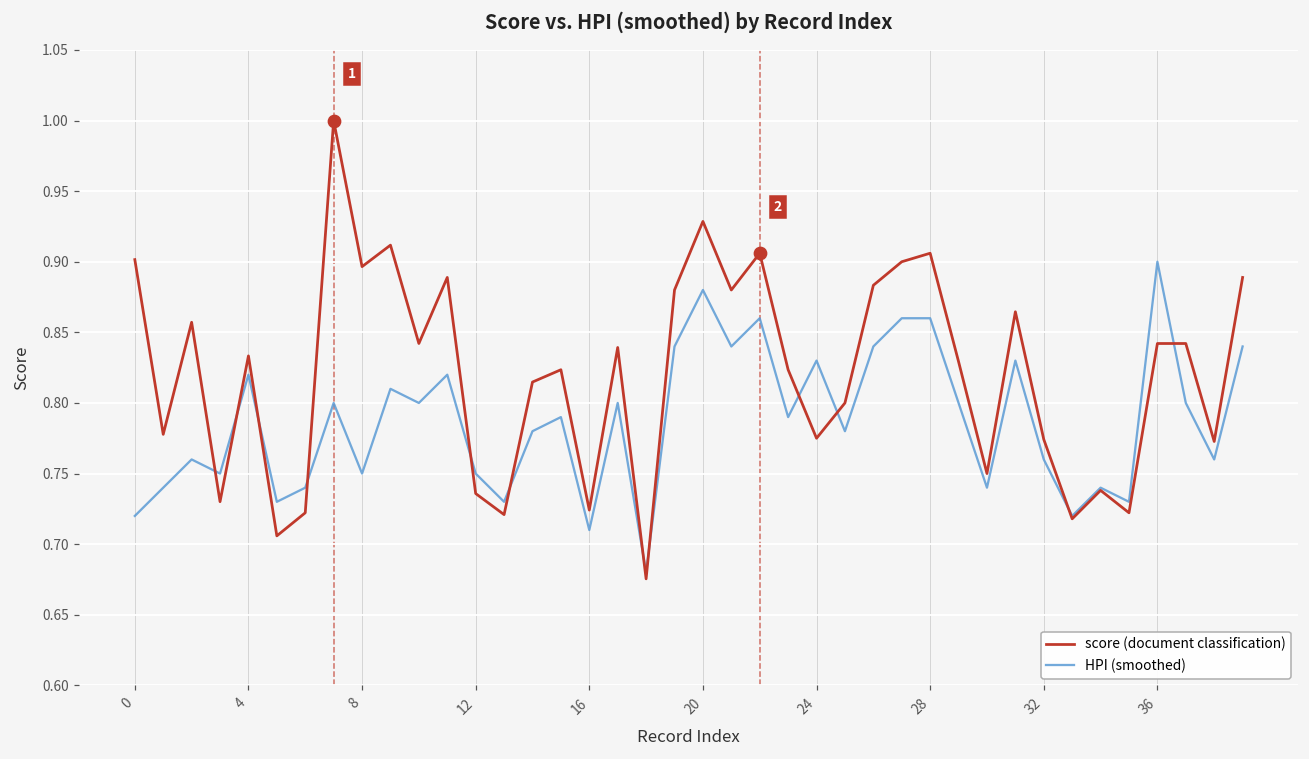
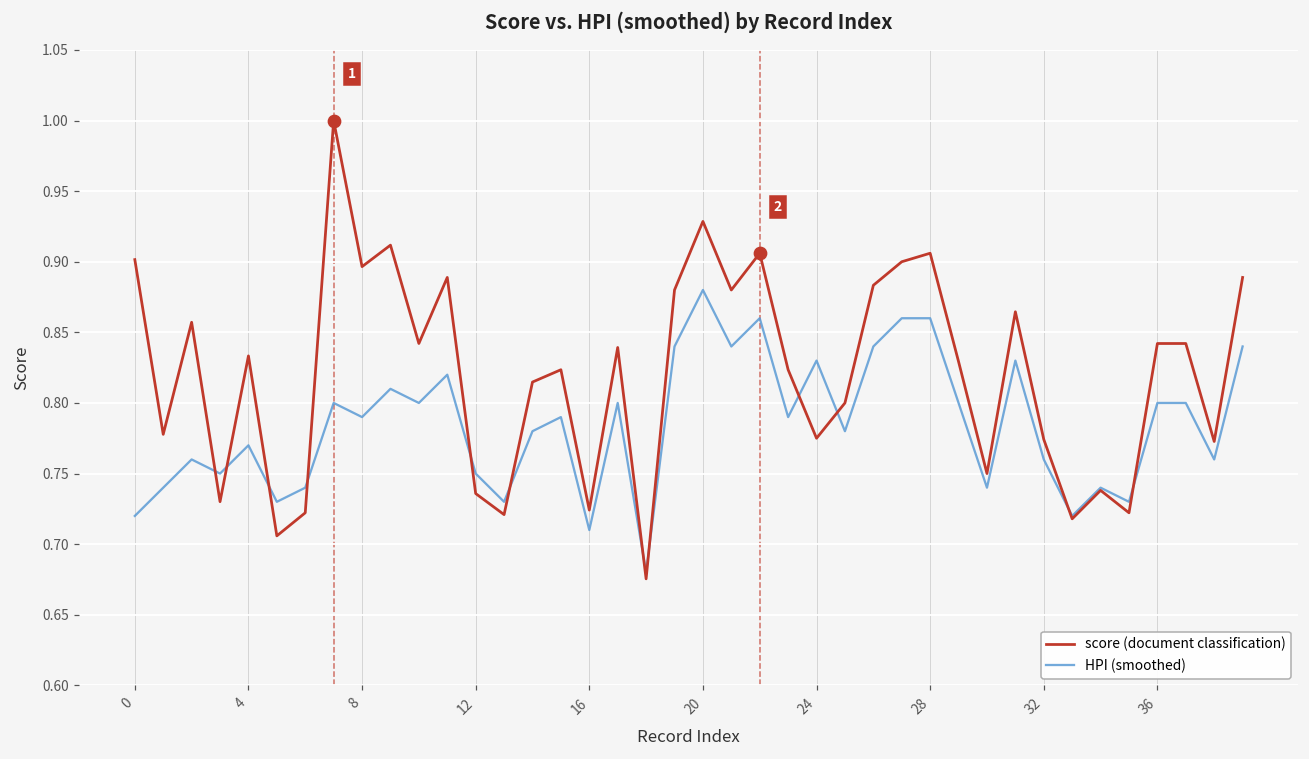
HPI (smoothed), 4: 0.82 -> 0.77
HPI (smoothed), 8: 0.75 -> 0.79
HPI (smoothed), 36: 0.9 -> 0.8
